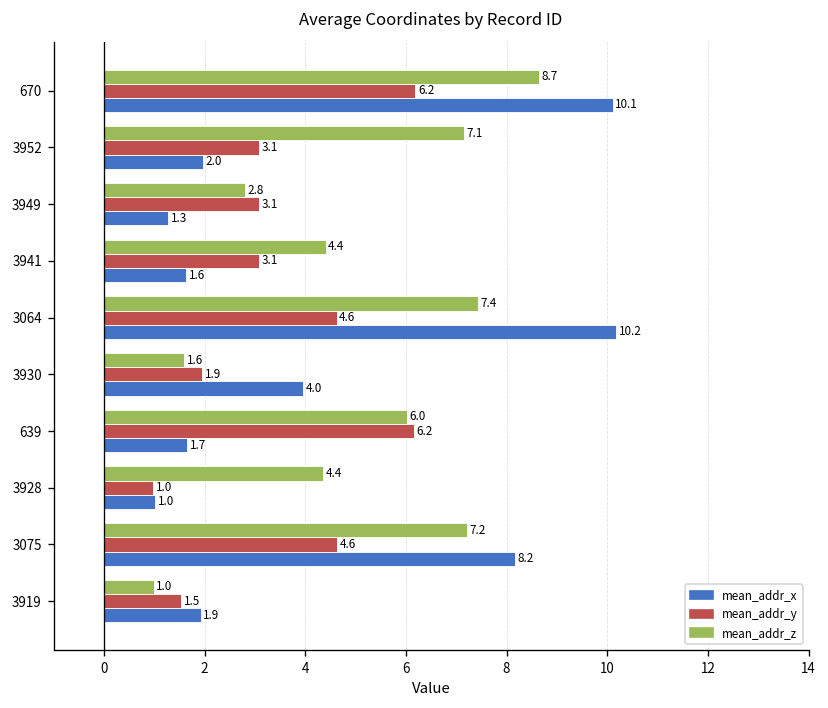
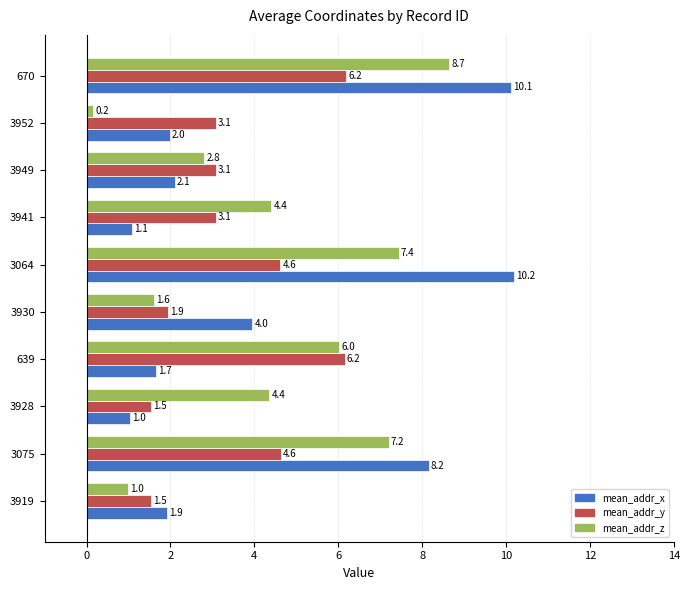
mean_addr_z, 3952: 7.1 -> 0.2
mean_addr_x, 3949: 1.3 -> 2.1
mean_addr_x, 3941: 1.6 -> 1.1
mean_addr_y, 3928: 1.0 -> 1.5
